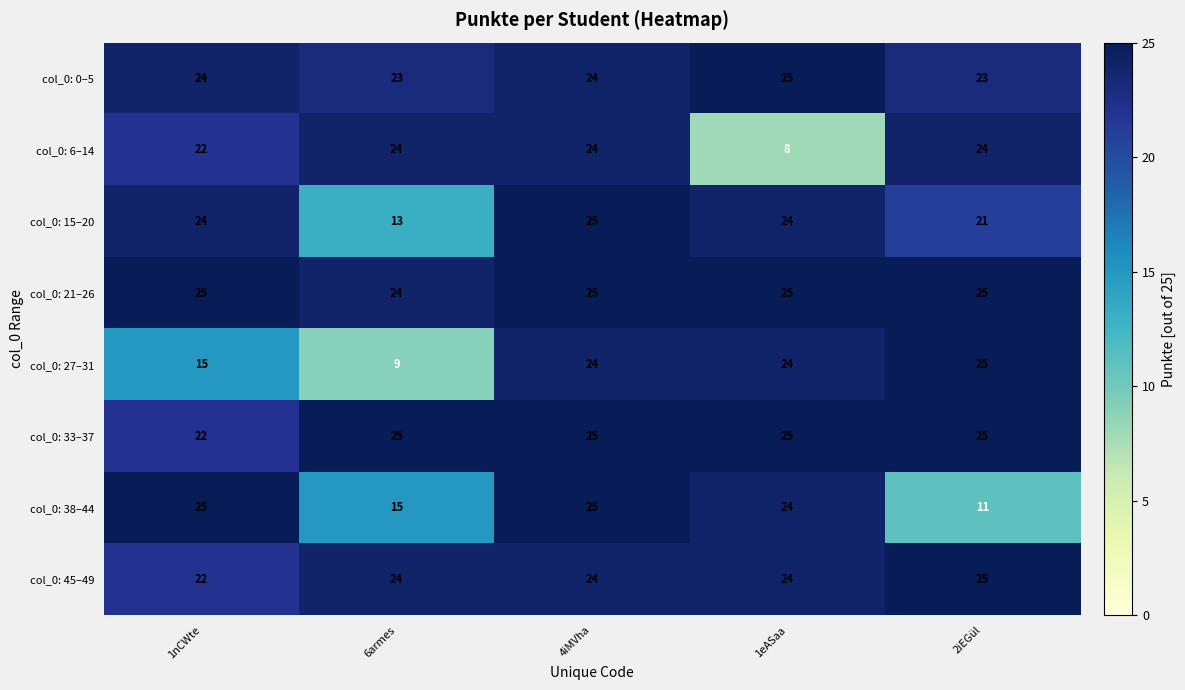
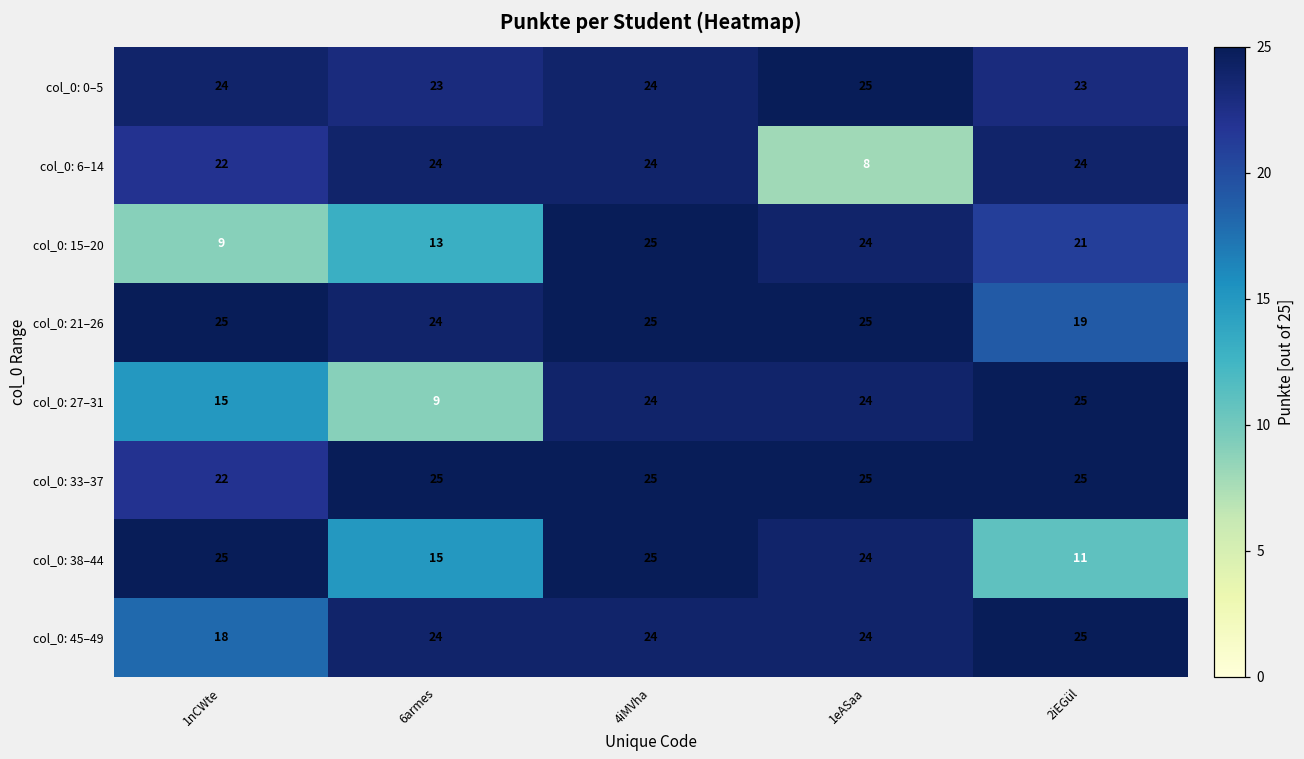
col_0: 15–20, 1nCWte: 24 -> 9
col_0: 21–26, 2iEGül: 25 -> 19
col_0: 45–49, 1nCWte: 22 -> 18
